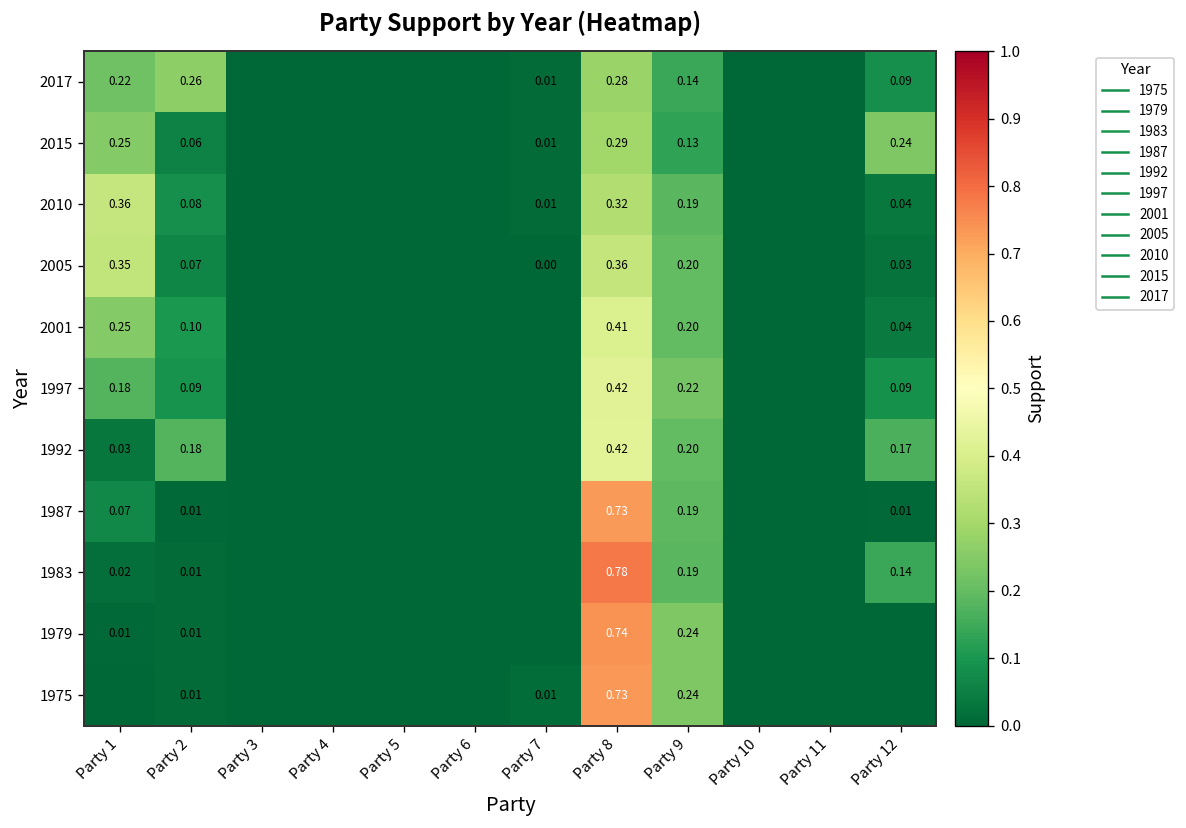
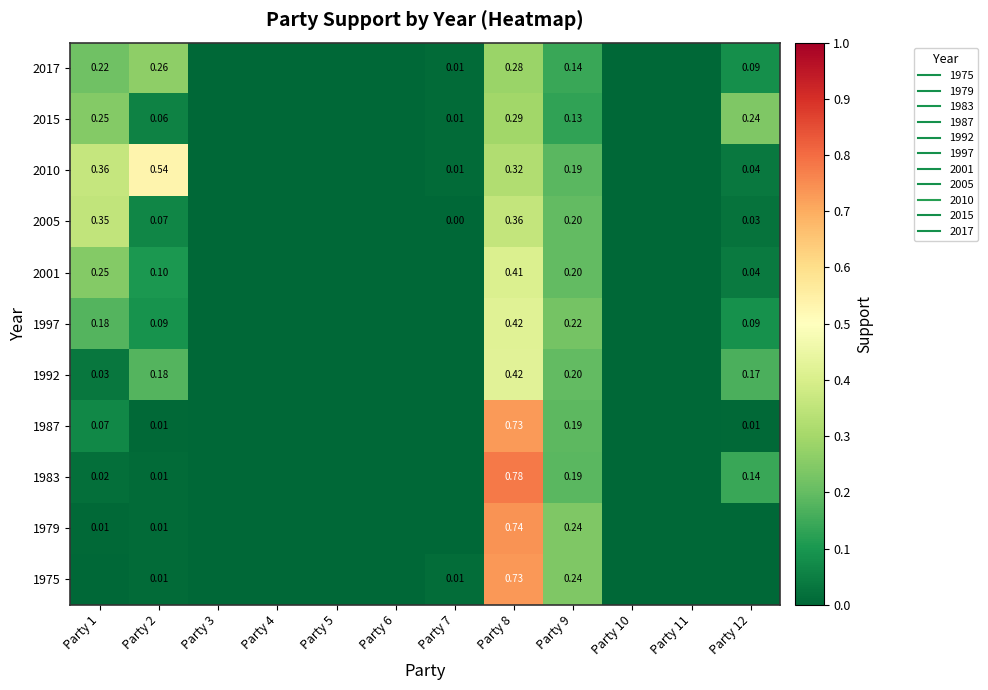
2010, Party 2: 0.08 -> 0.54
